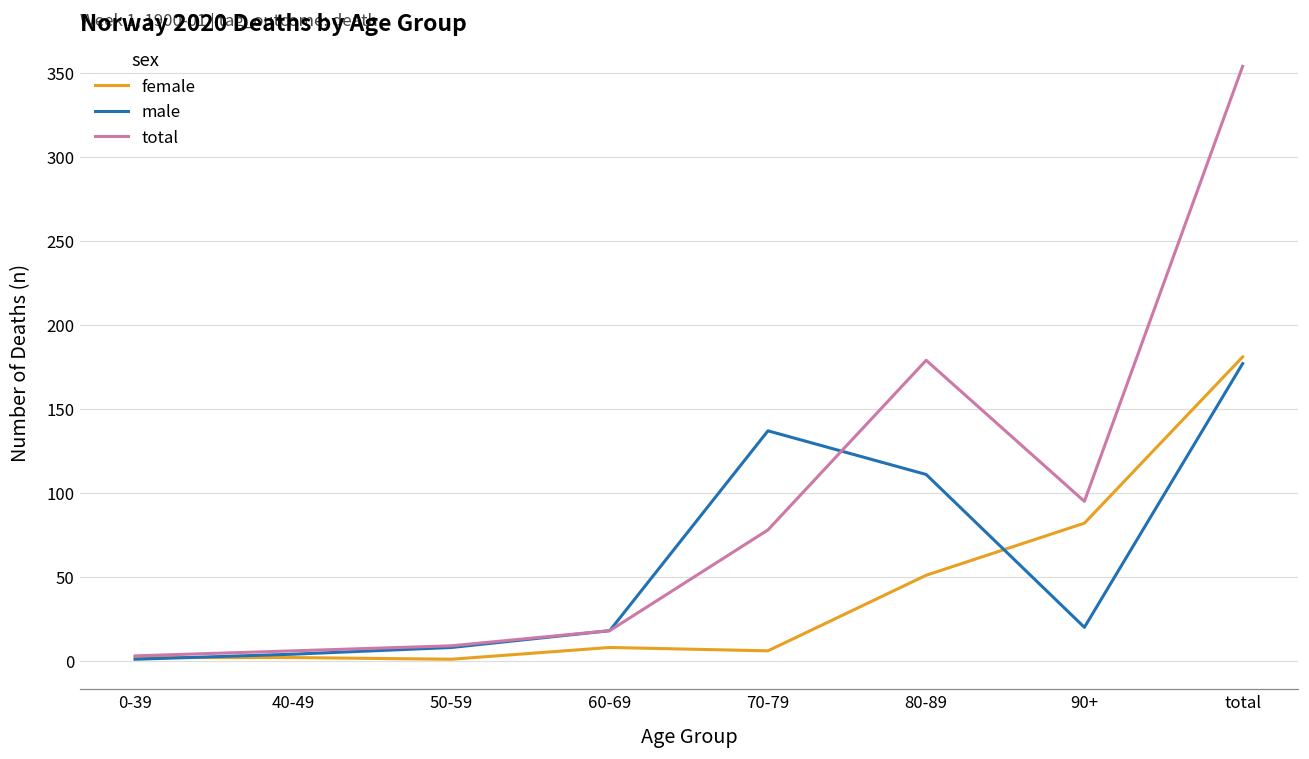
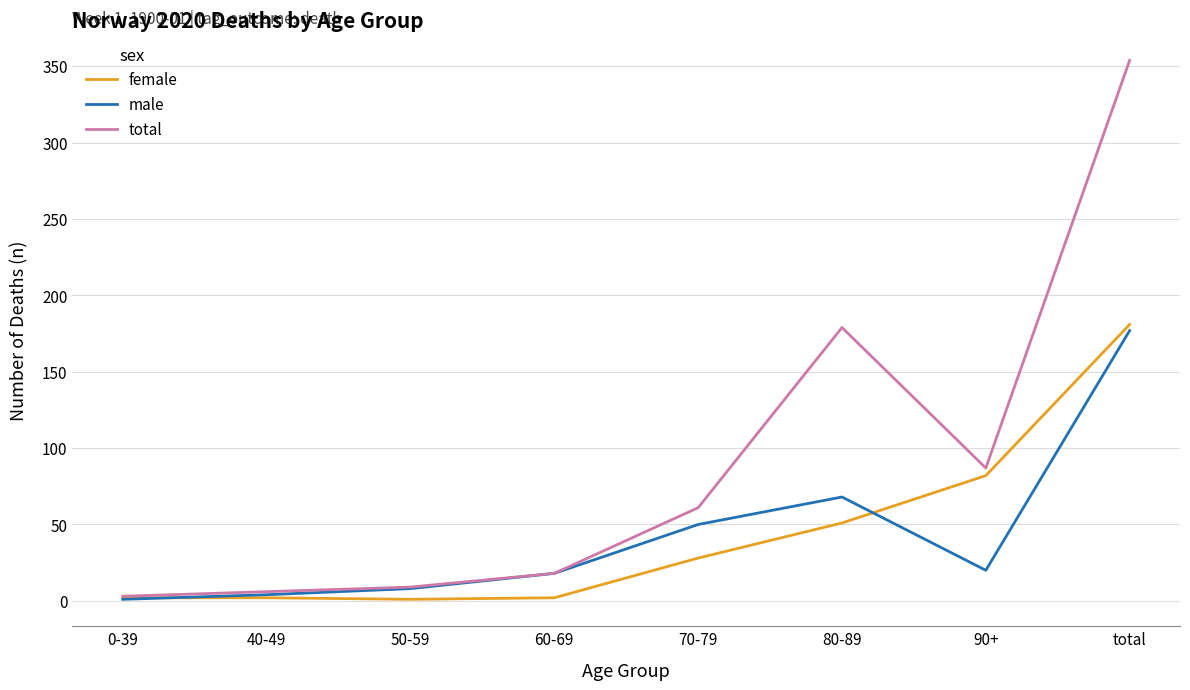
female, 60-69: 8 -> 2
female, 70-79: 6 -> 28
male, 70-79: 137 -> 50
total, 70-79: 78 -> 61
male, 80-89: 111 -> 68
total, 90+: 95 -> 87
